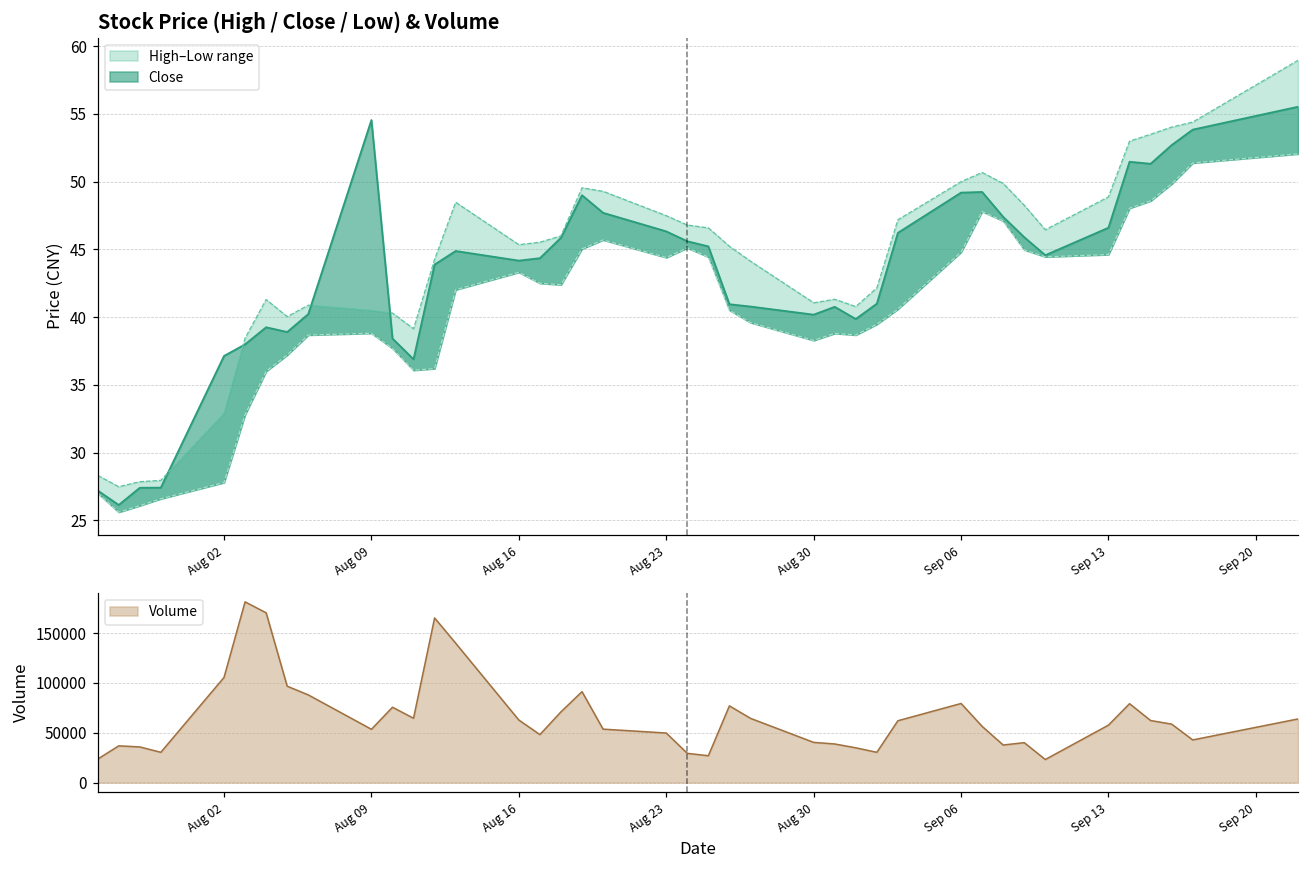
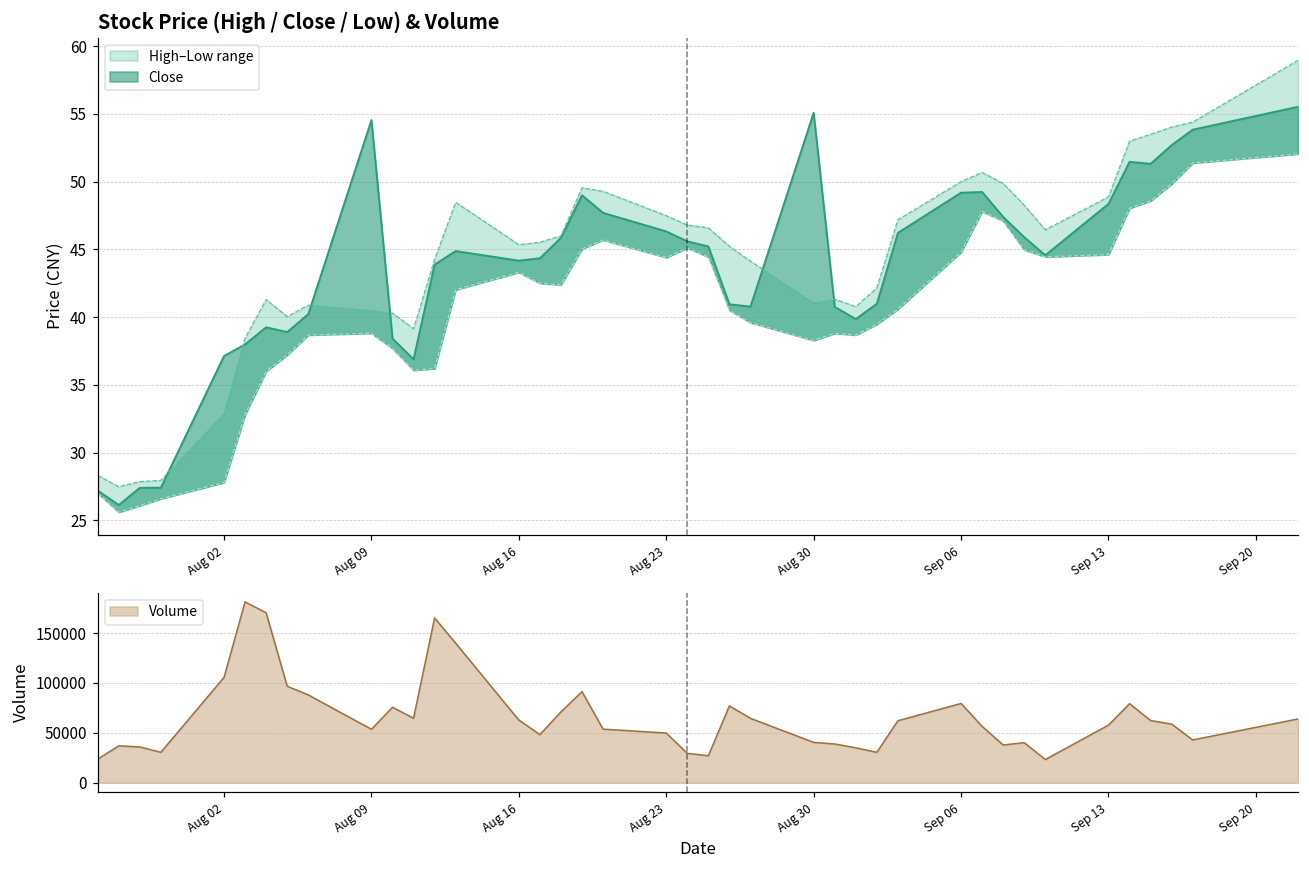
Stock Price (High / Close / Low) & Volume, Close, Aug 30: 40.2 -> 55.1
Stock Price (High / Close / Low) & Volume, Close, Sep 13: 46.6 -> 48.4
